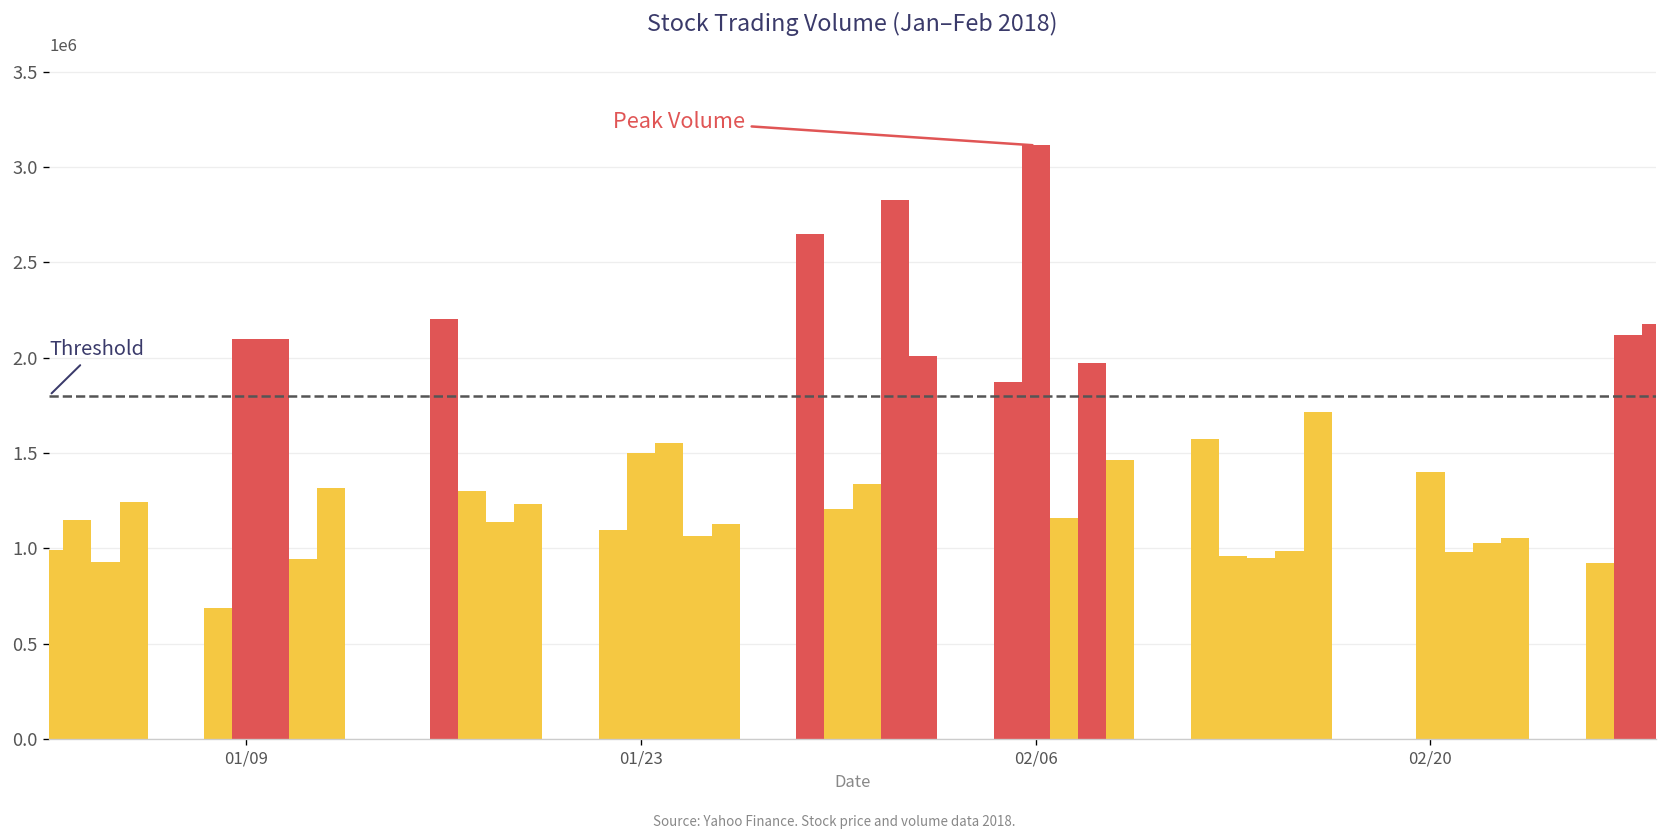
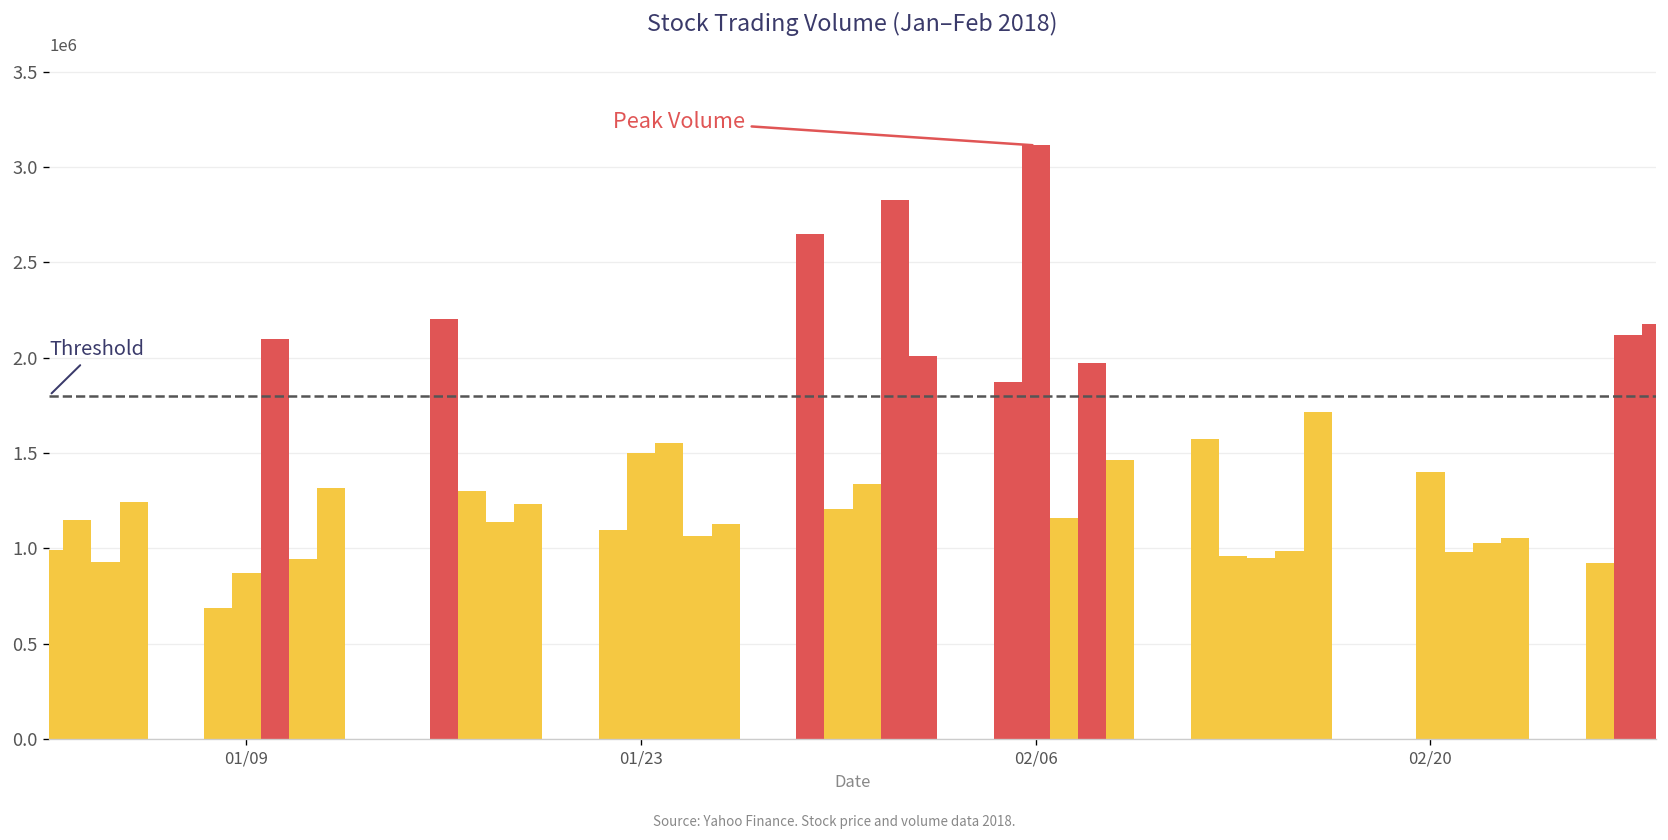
01/09: 2100000 -> 870000
